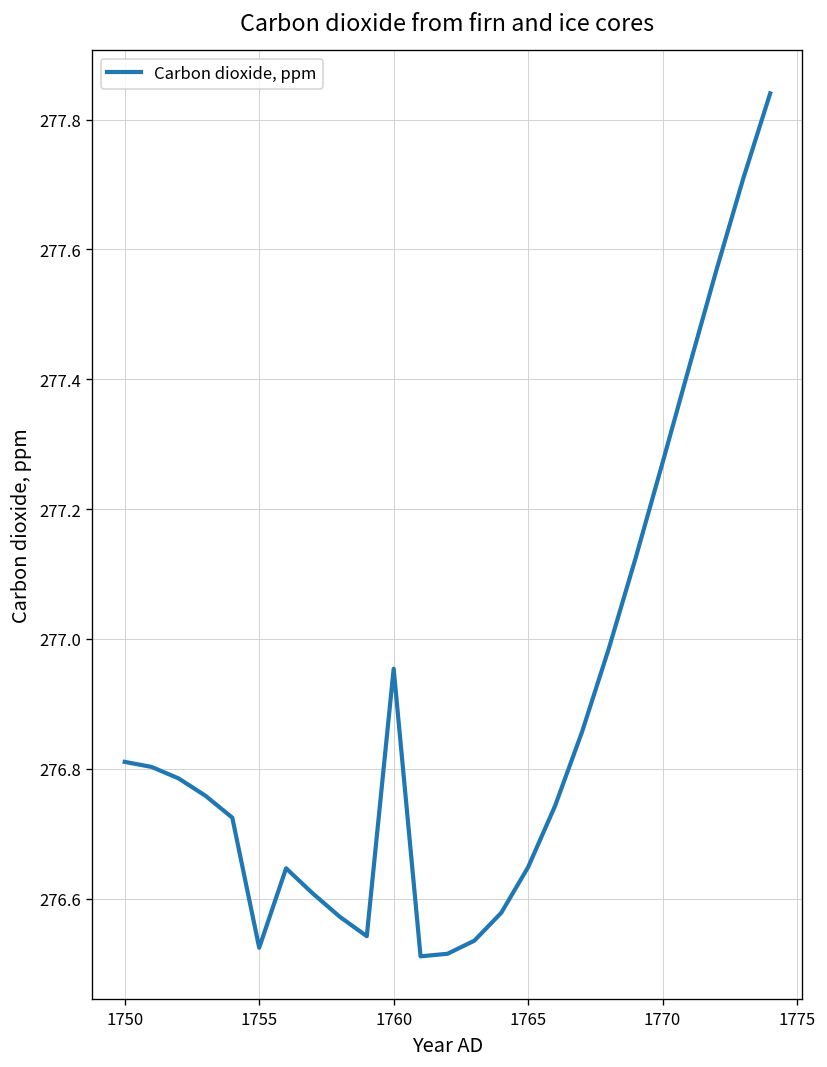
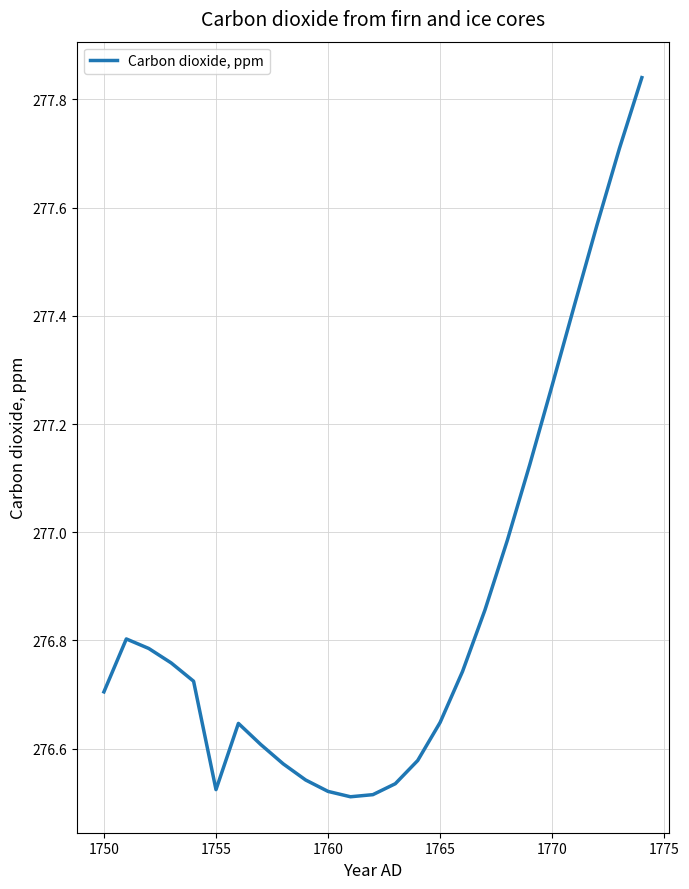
1750: 276.81 -> 276.71
1760: 276.95 -> 276.52
